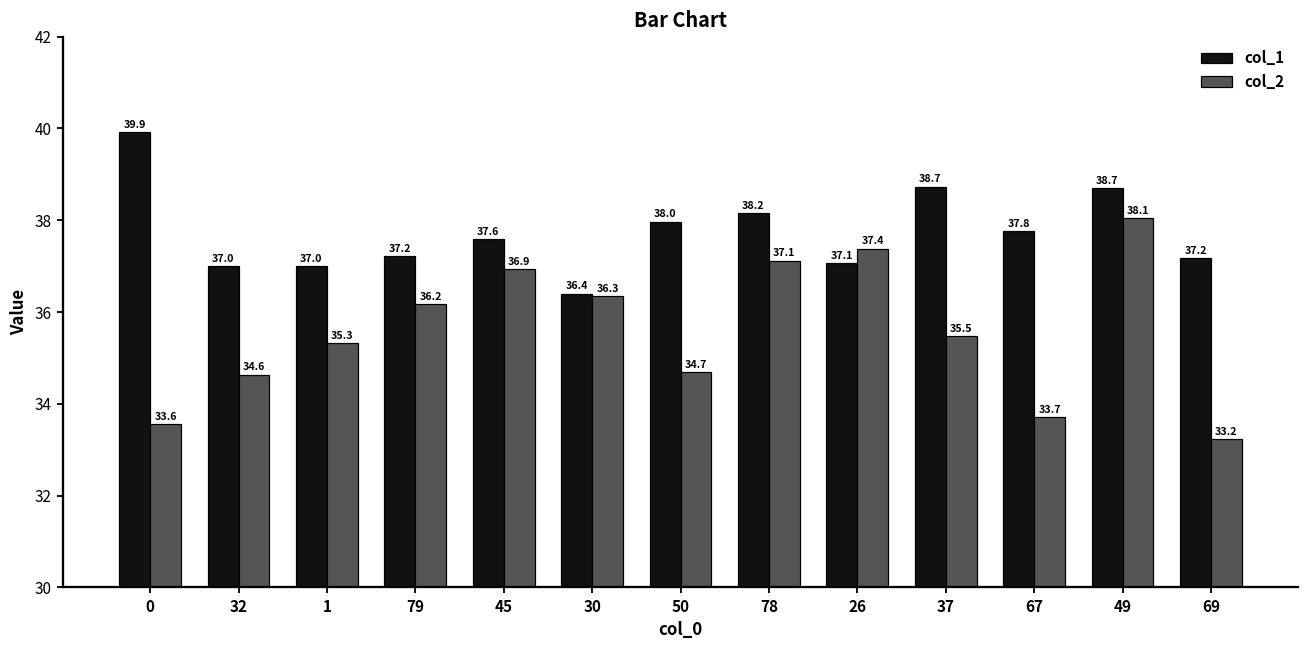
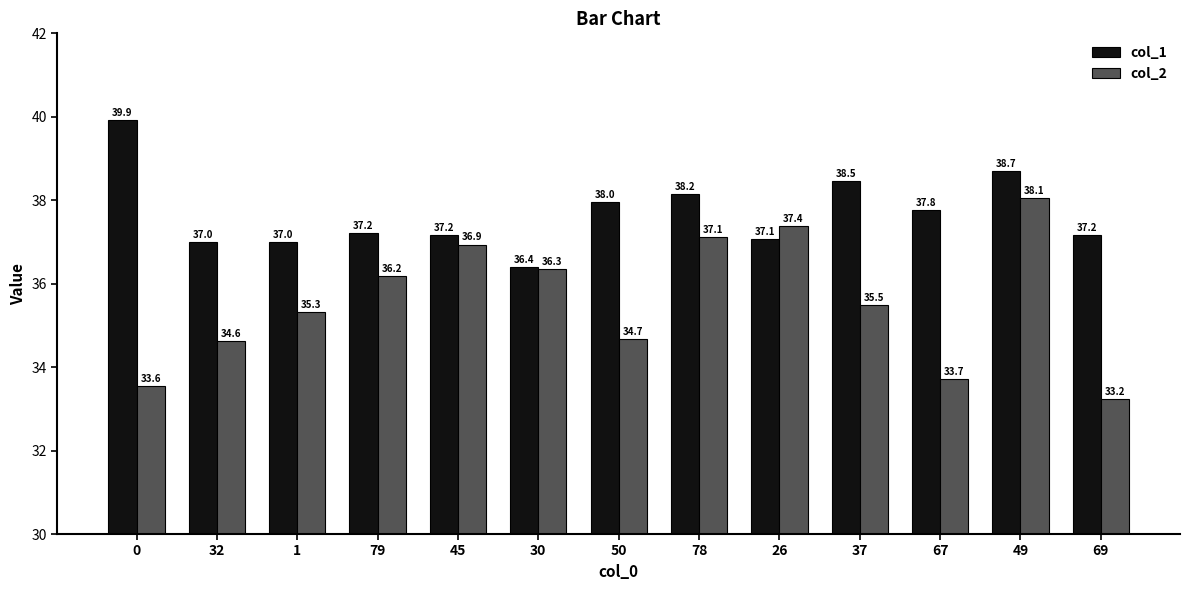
col_1, 45: 37.6 -> 37.2
col_1, 37: 38.7 -> 38.5
